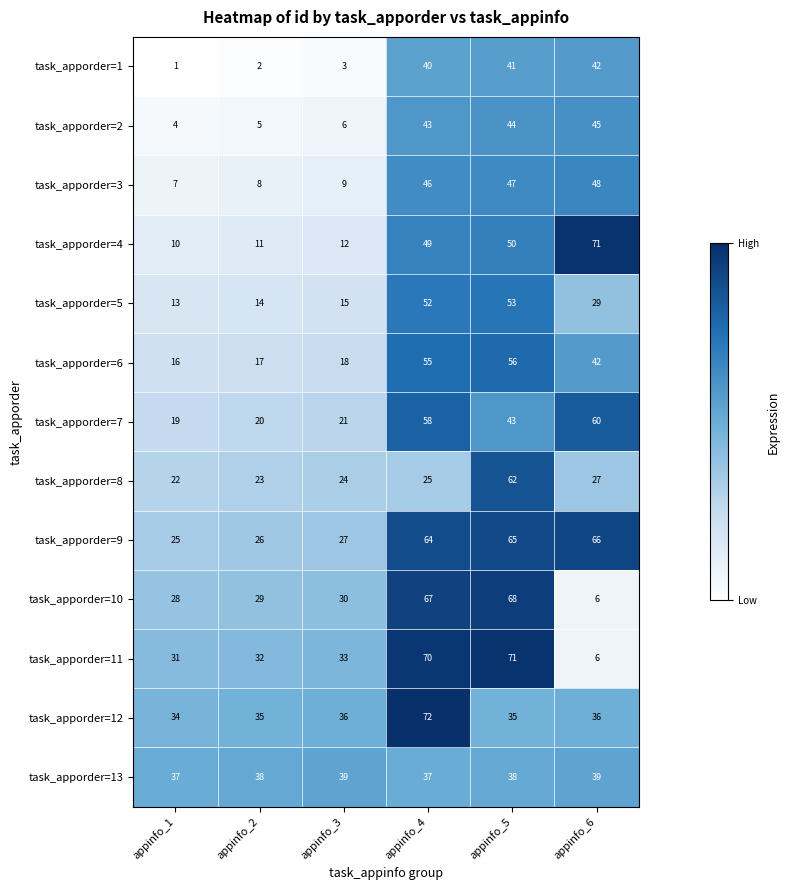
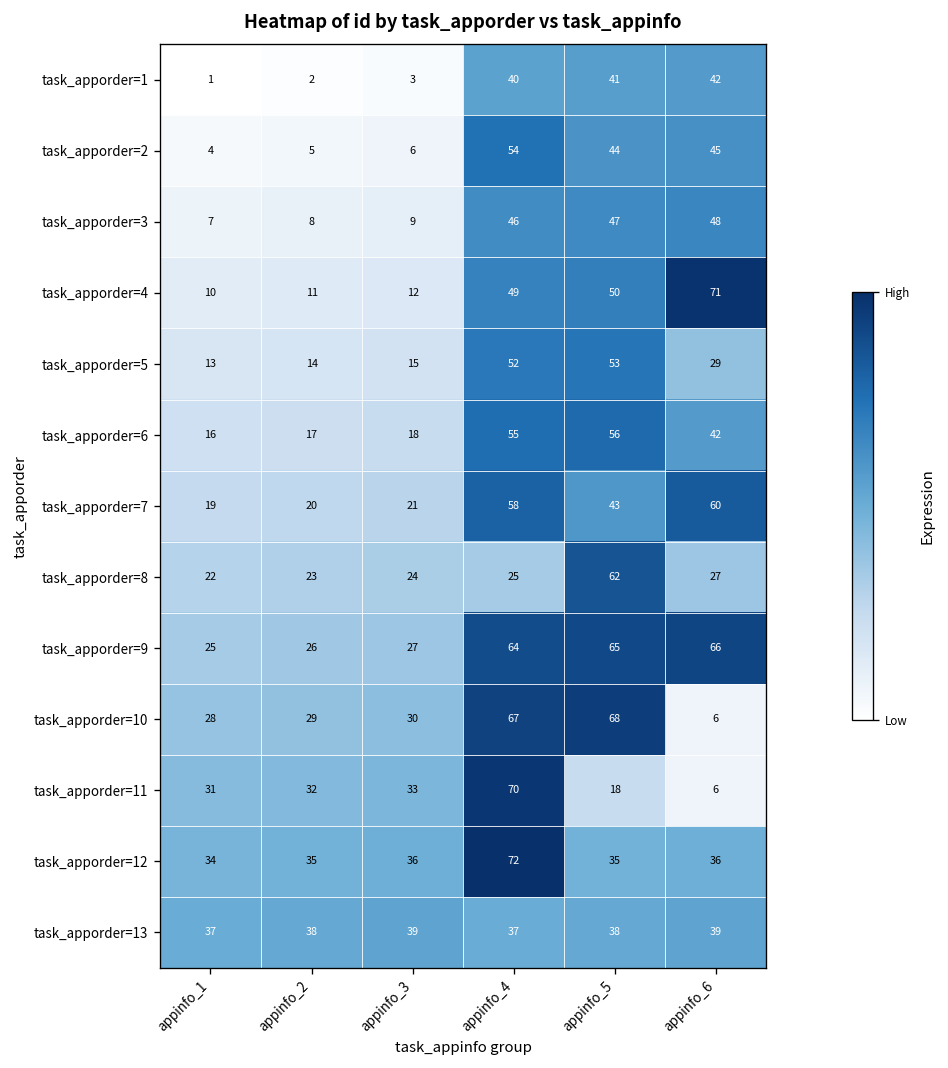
task_apporder=2, appinfo_4: 43 -> 54
task_apporder=11, appinfo_5: 71 -> 18
